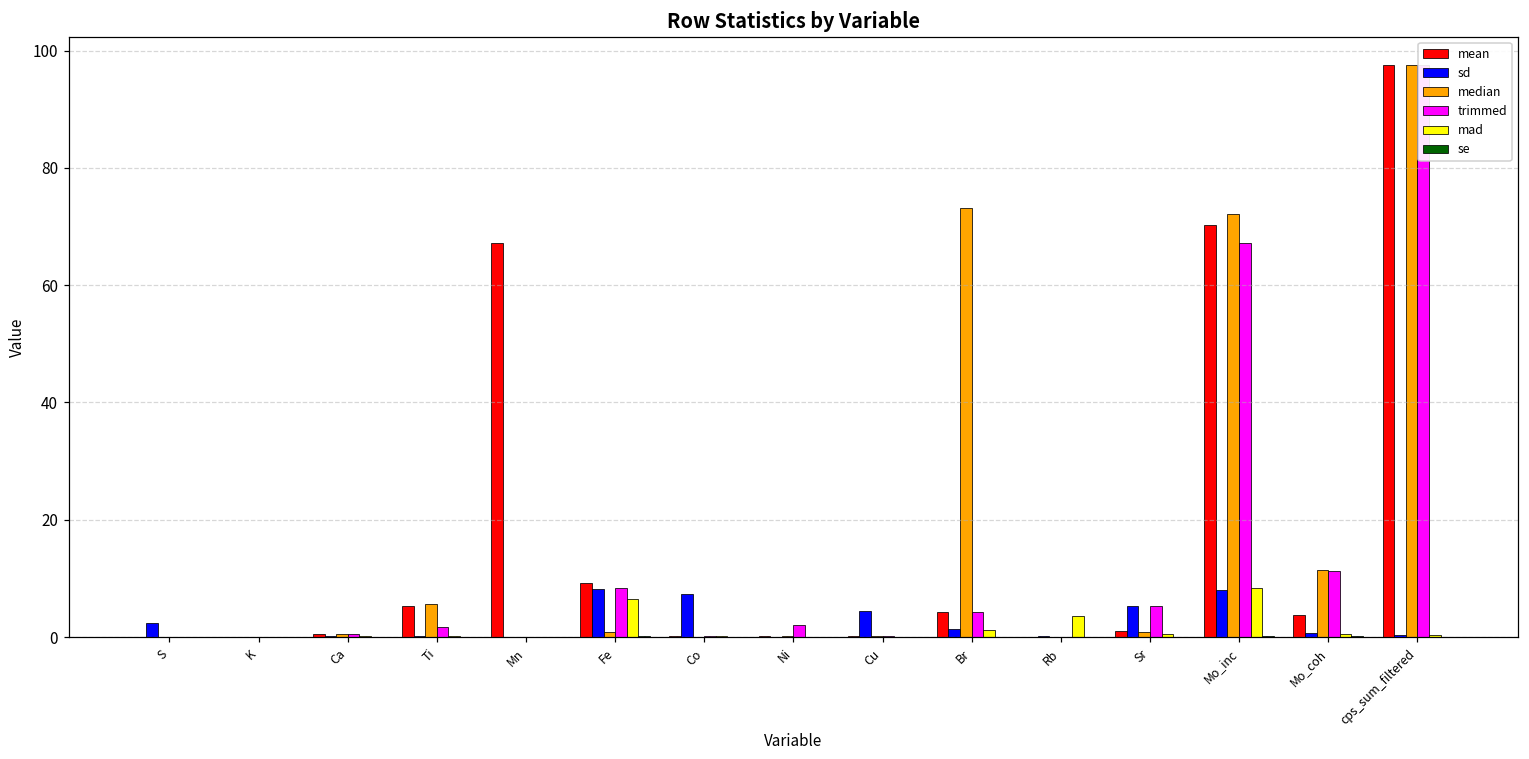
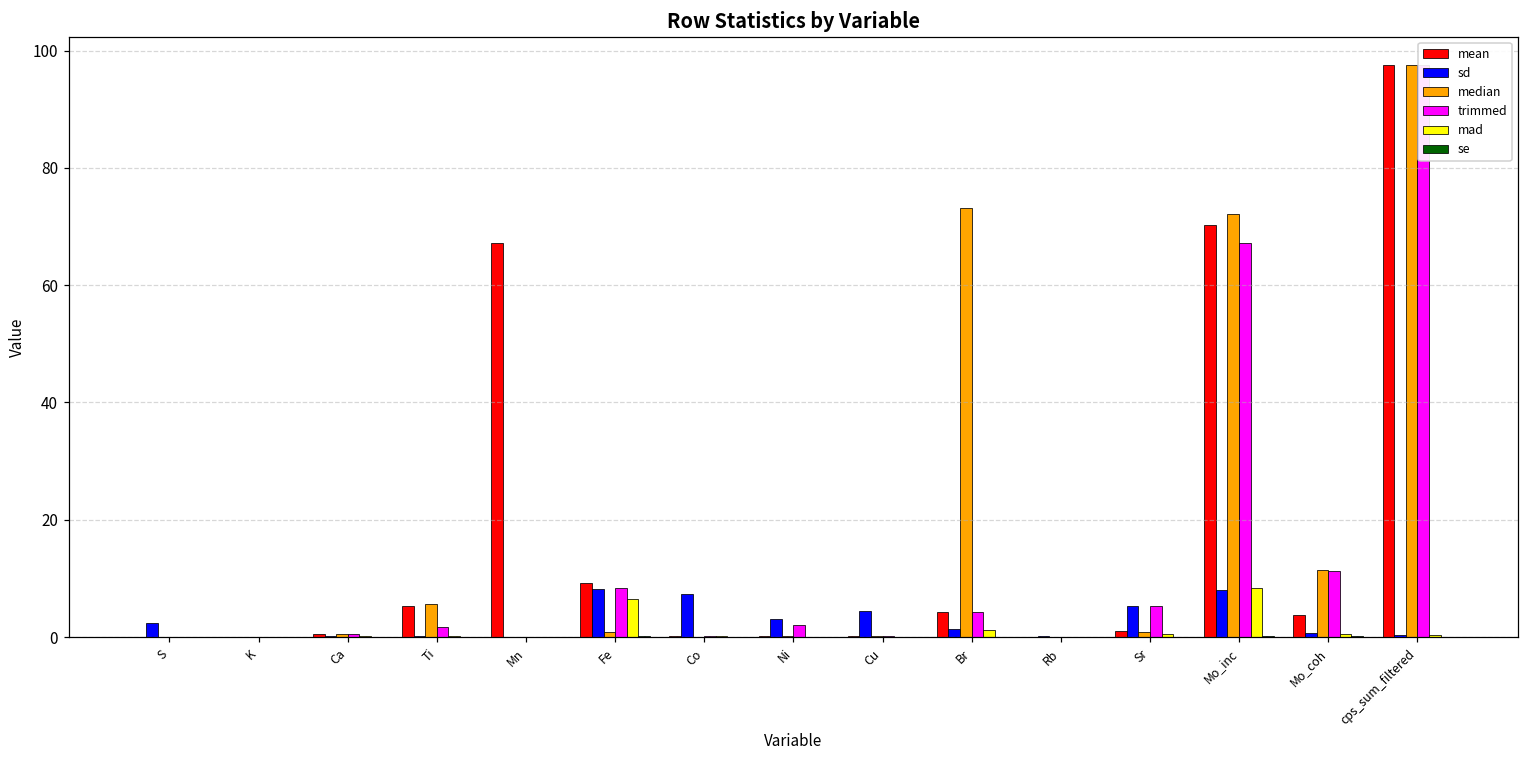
sd, Ni: 0 -> 3
mad, Rb: 4 -> 0
